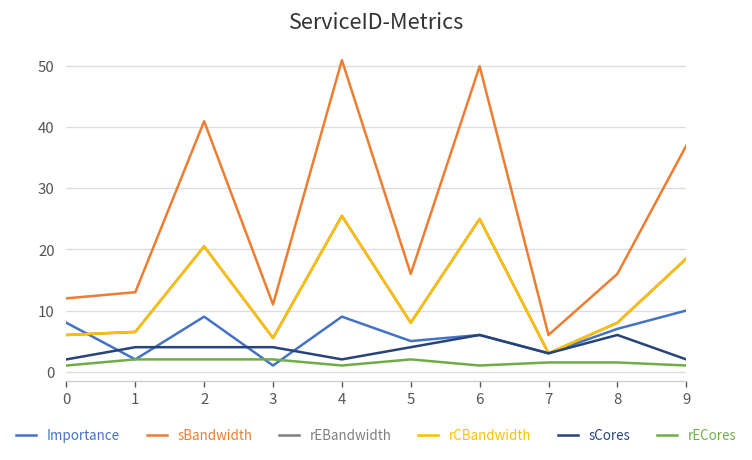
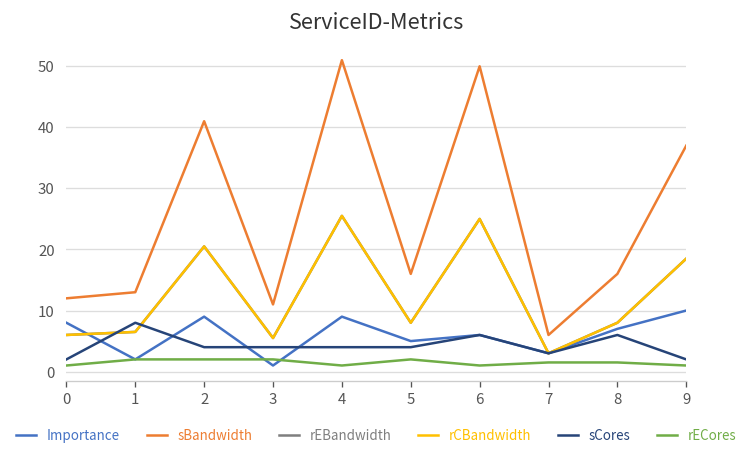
sCores, 1: 4 -> 8
sCores, 4: 2 -> 4
